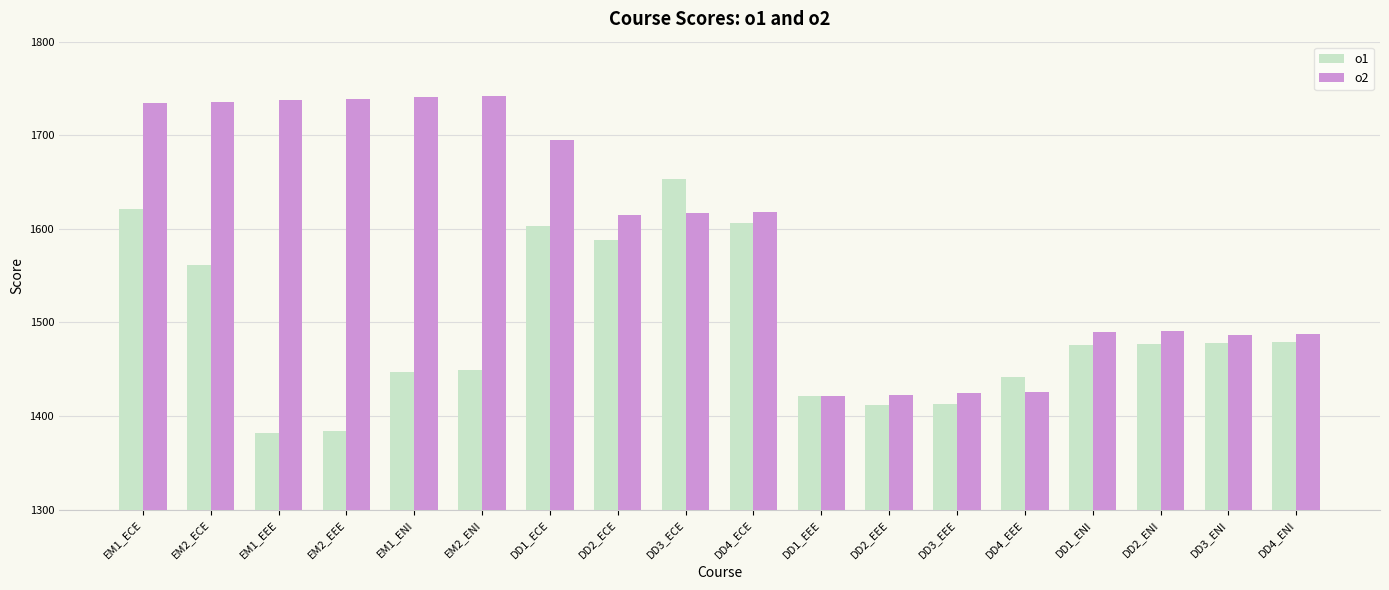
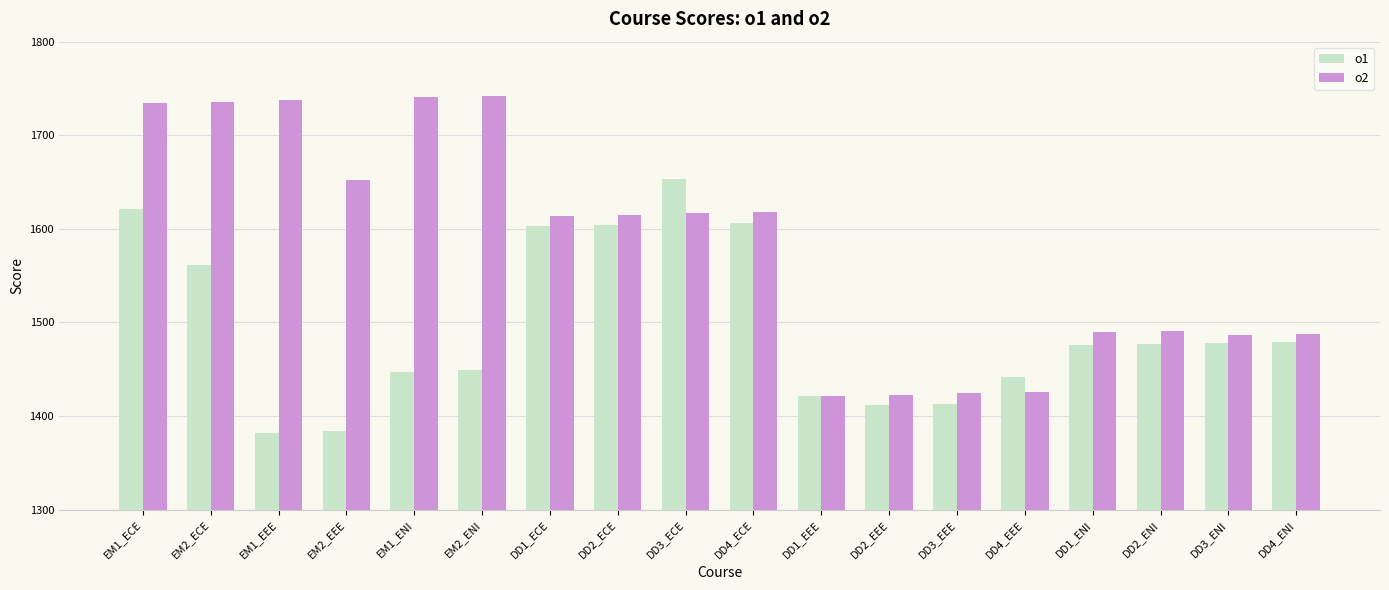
o2, EM2_EEE: 1740 -> 1650
o2, DD1_ECE: 1700 -> 1610
o1, DD2_ECE: 1590 -> 1600
